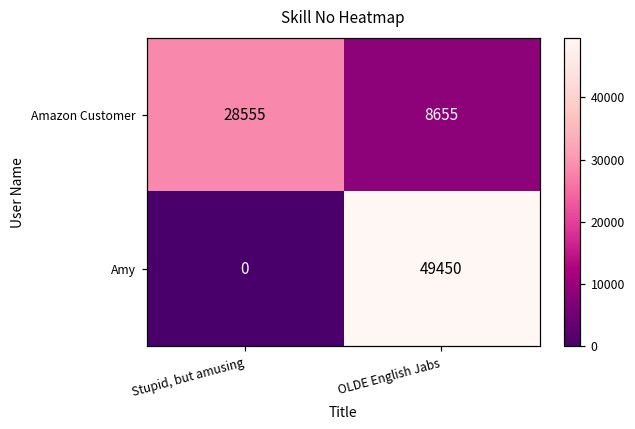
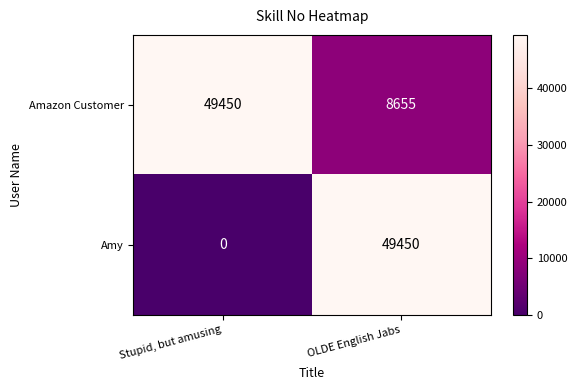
Amazon Customer, Stupid, but amusing: 28555 -> 49450
